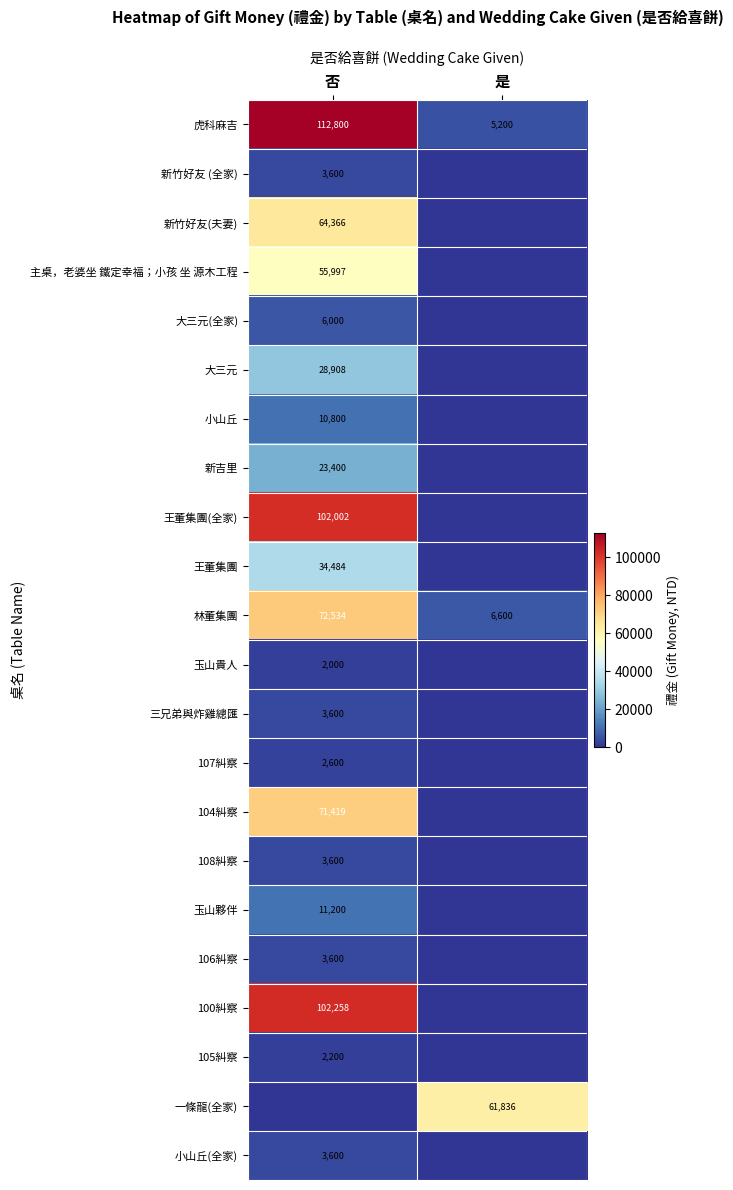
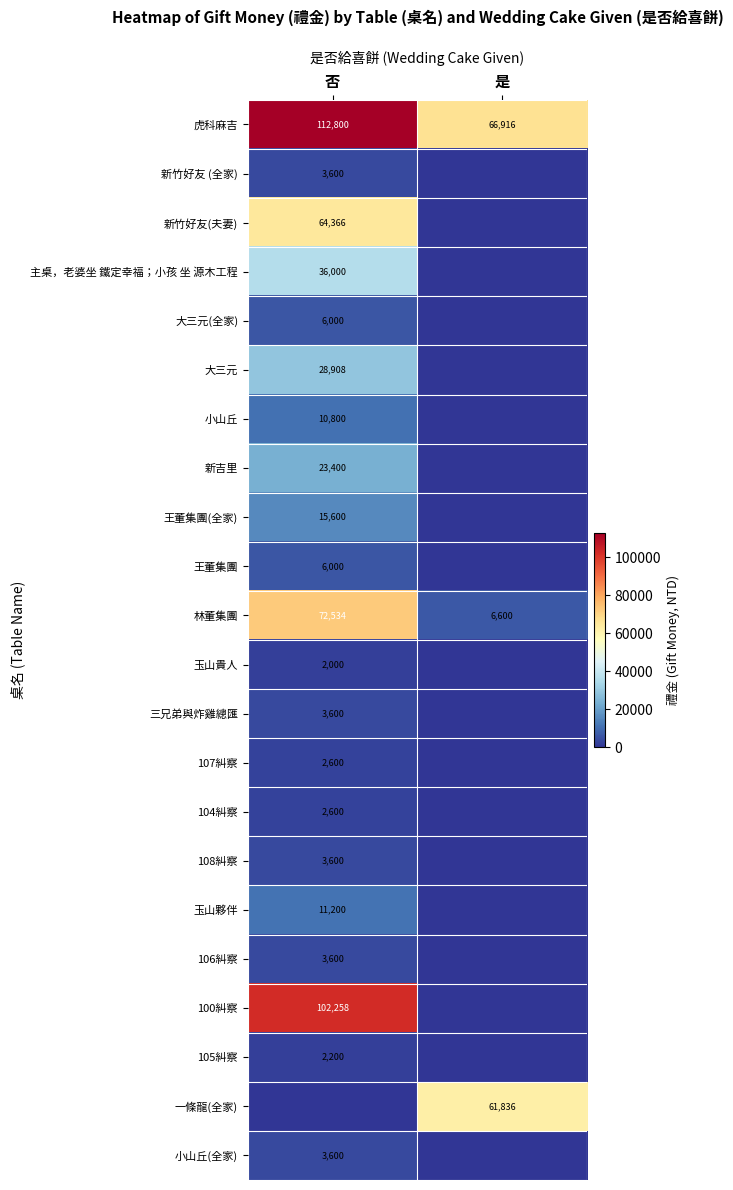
虎科麻吉, 是: 5,200 -> 66,916
主桌，老婆坐 鐵定幸福；小孩 坐 源木工程, 否: 55,997 -> 36,000
王董集團(全家), 否: 102,002 -> 15,600
王董集團, 否: 34,484 -> 6,000
104糾察, 否: 71,419 -> 2,600
